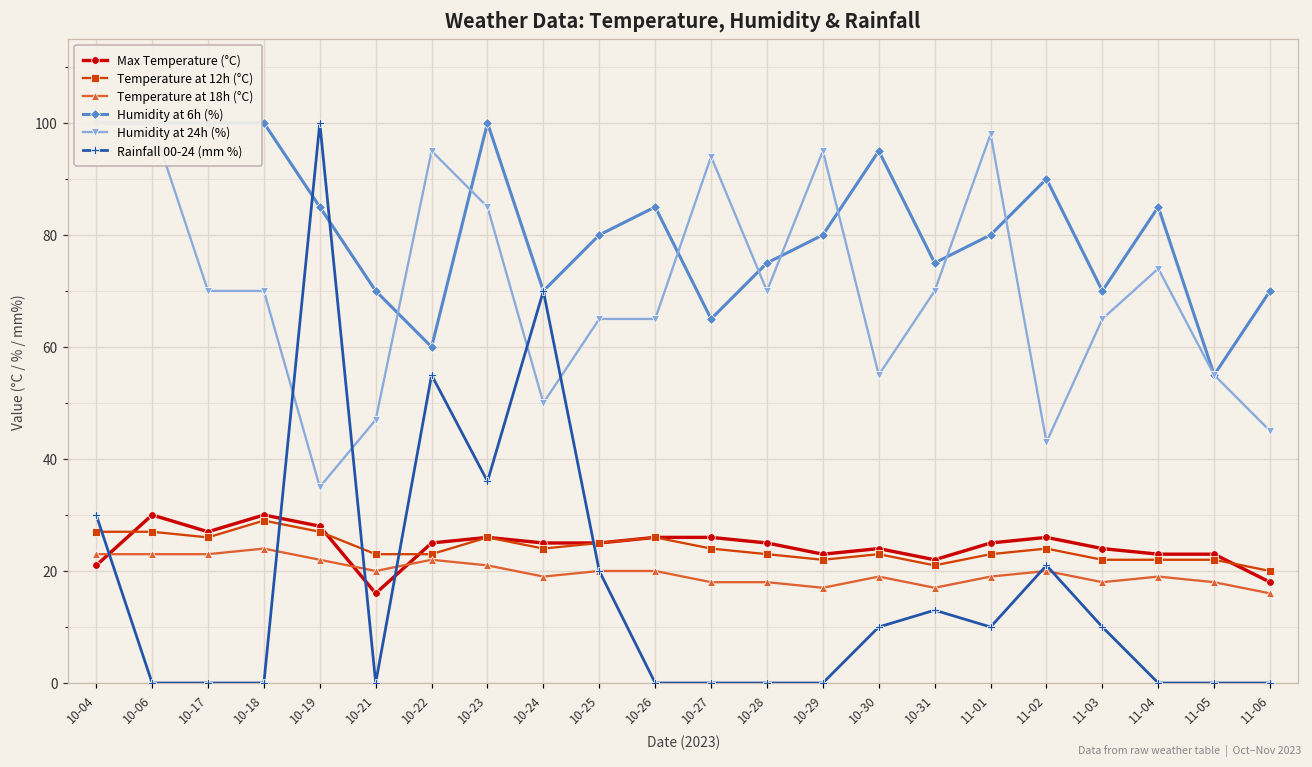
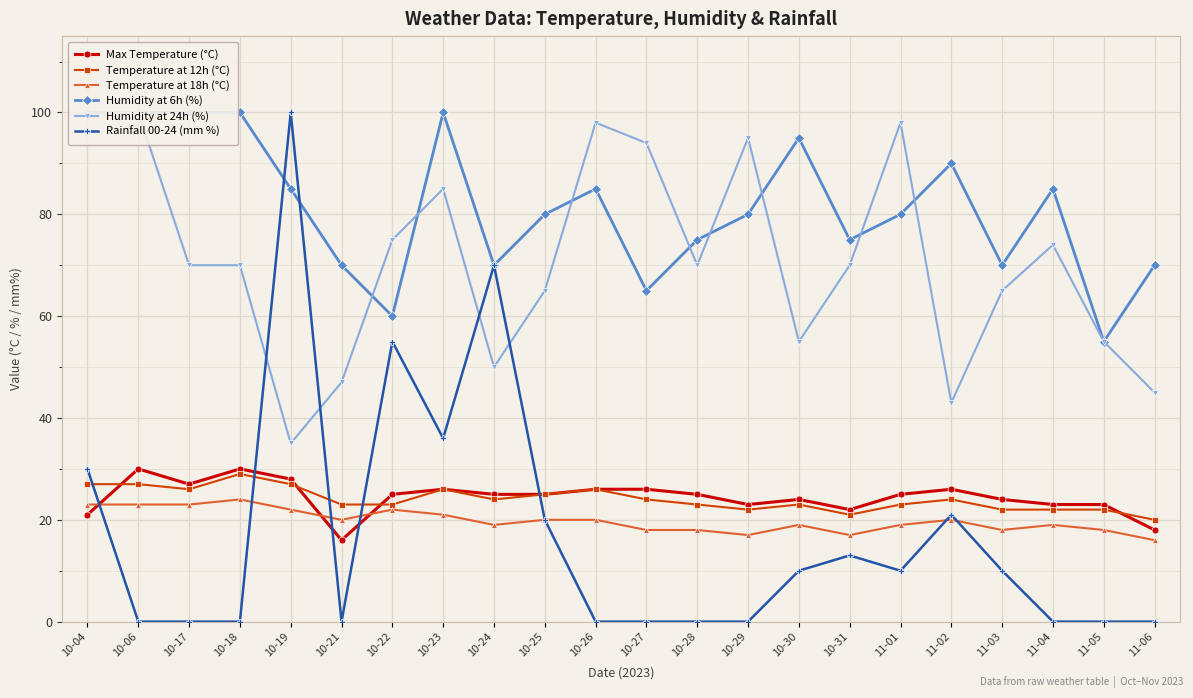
Humidity at 24h (%), 10-22: 95 -> 75
Humidity at 24h (%), 10-26: 65 -> 98
